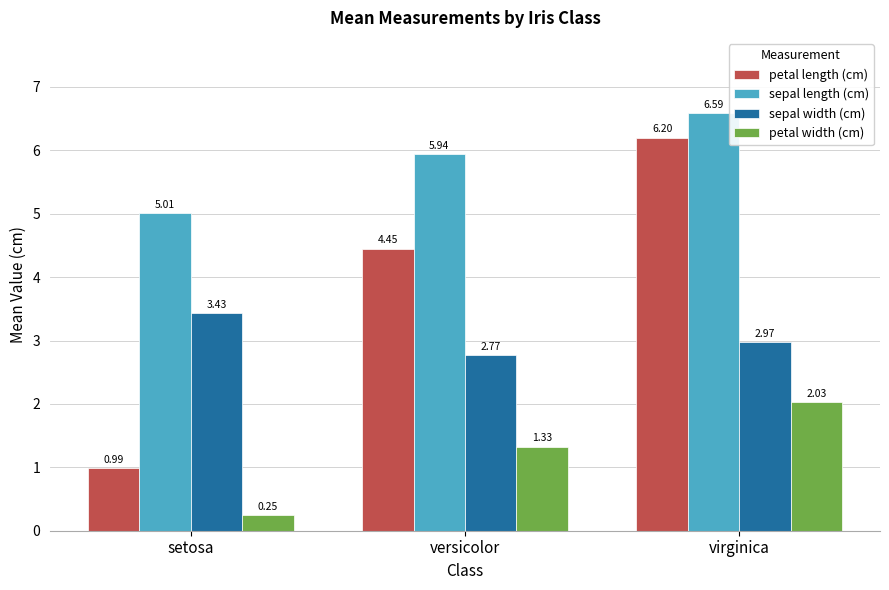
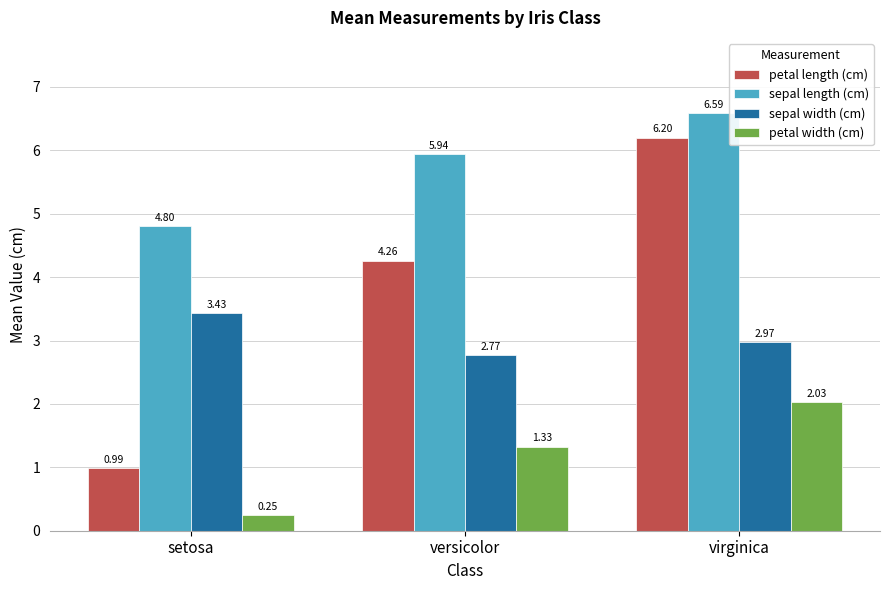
sepal length (cm), setosa: 5.01 -> 4.80
petal length (cm), versicolor: 4.45 -> 4.26
